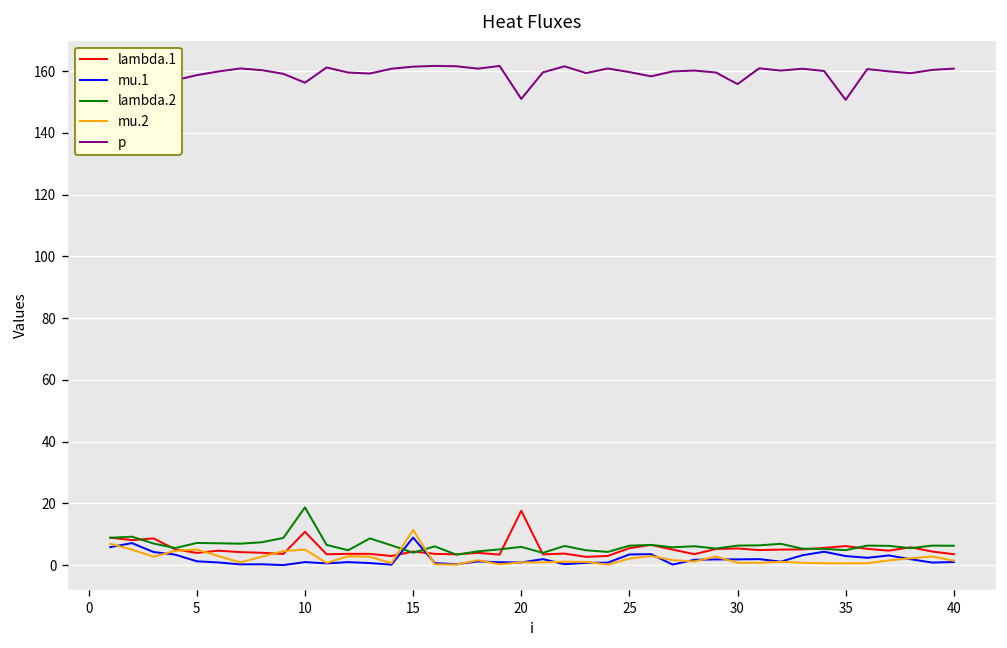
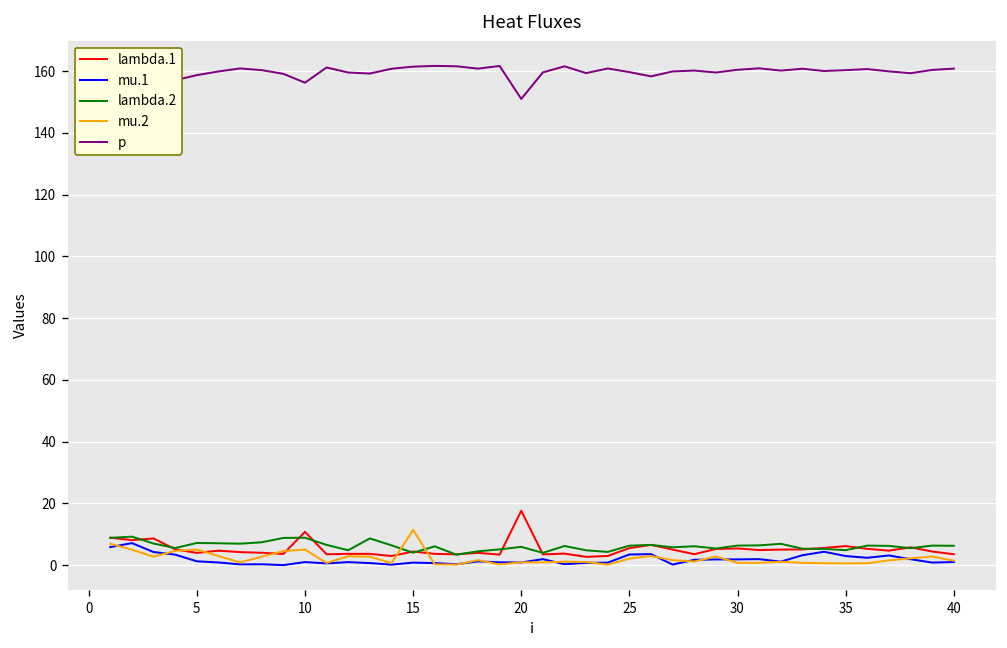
lambda.2, 10: 19 -> 9
mu.1, 15: 9 -> 1
p, 30: 156 -> 160
p, 35: 151 -> 160
